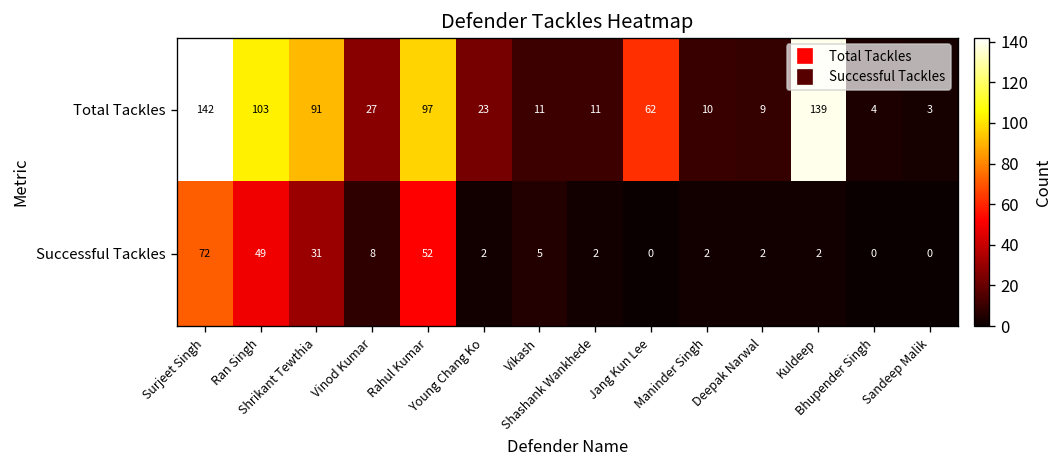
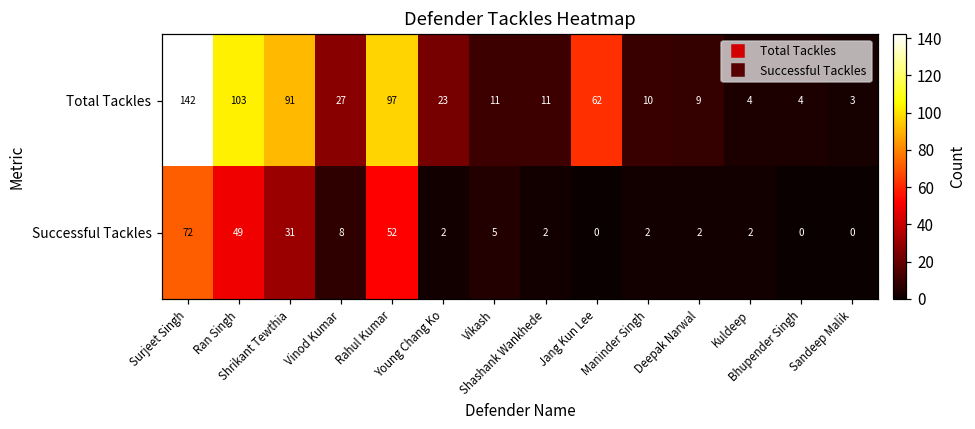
Total Tackles, Kuldeep: 139 -> 4
